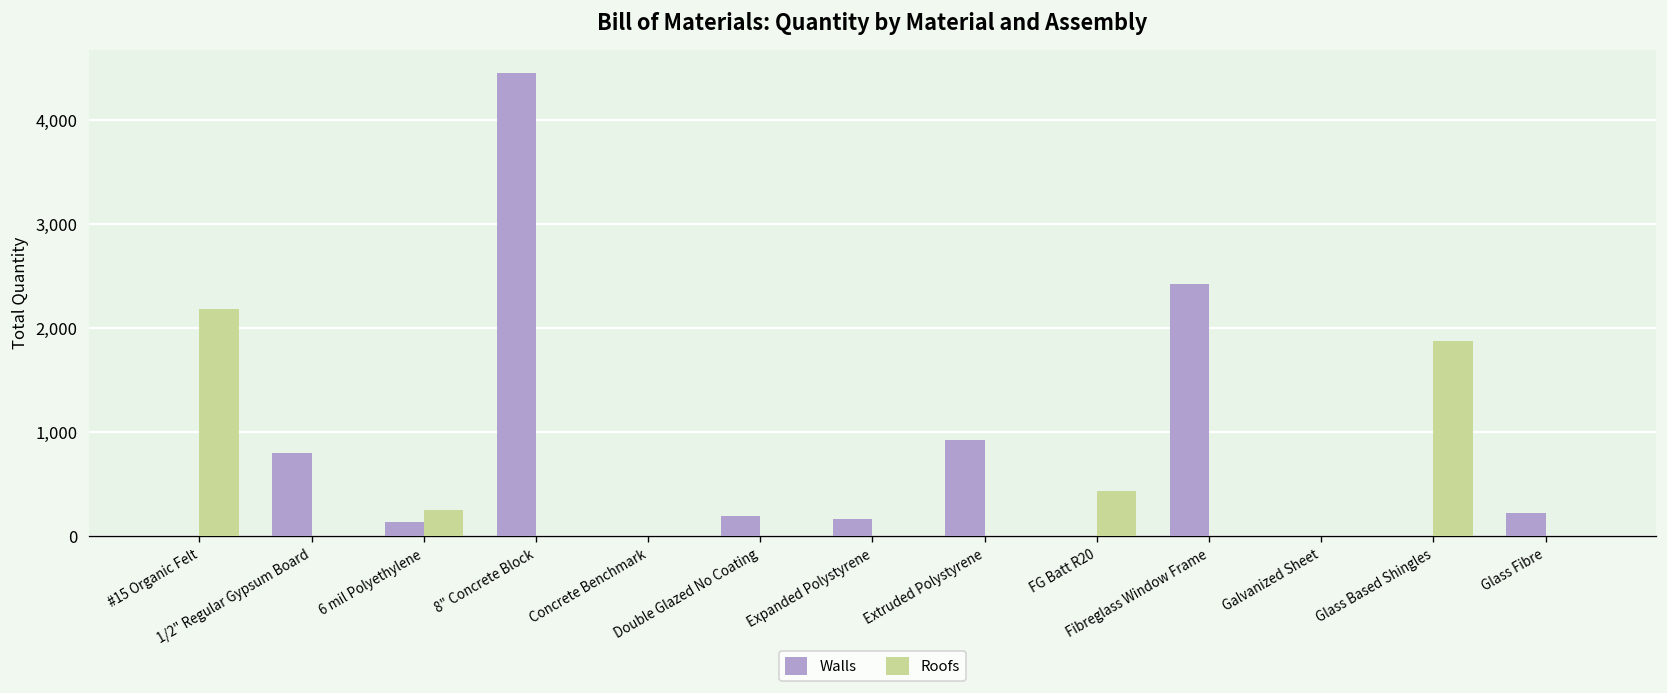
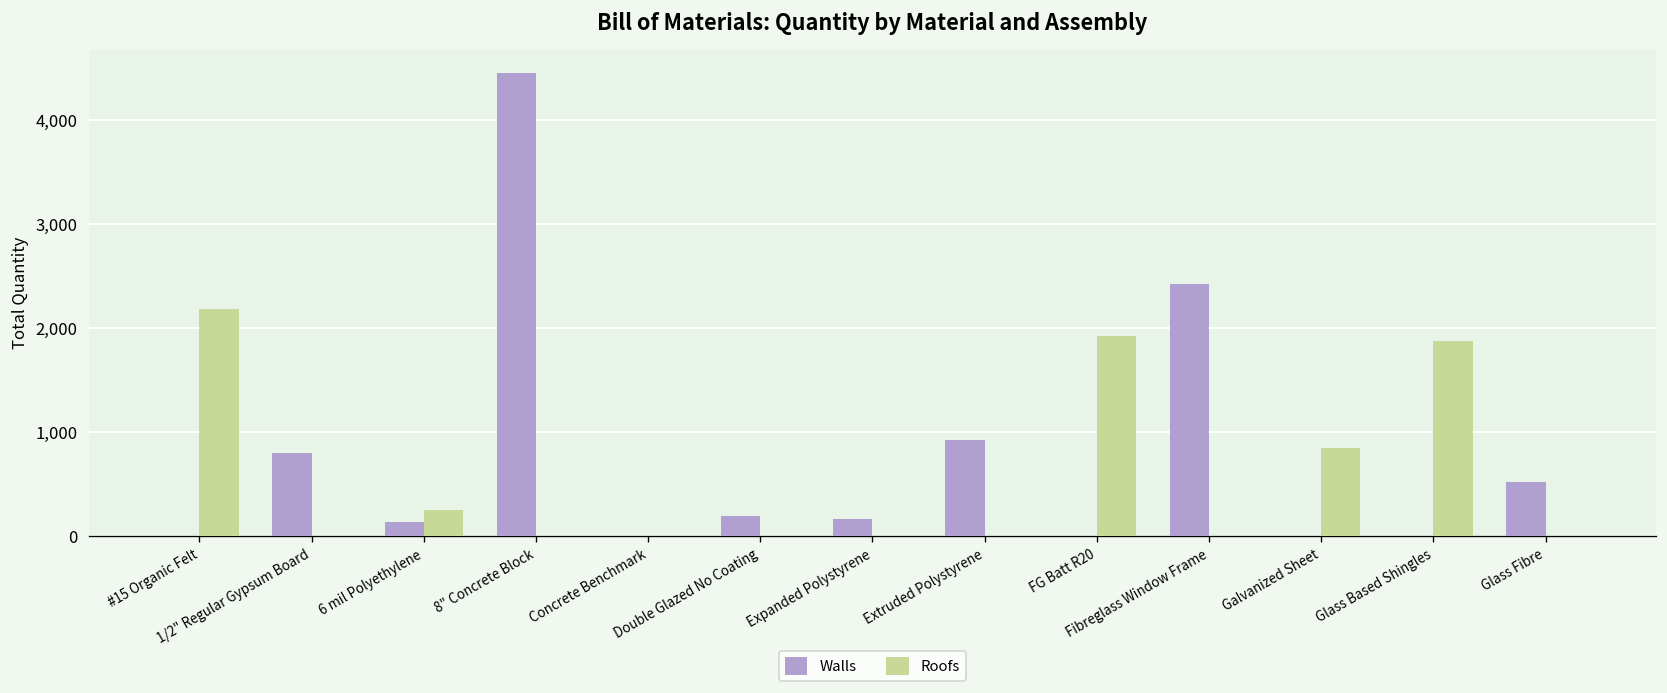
Roofs, FG Batt R20: 400 -> 1,900
Roofs, Galvanized Sheet: 0 -> 800
Walls, Glass Fibre: 200 -> 500
